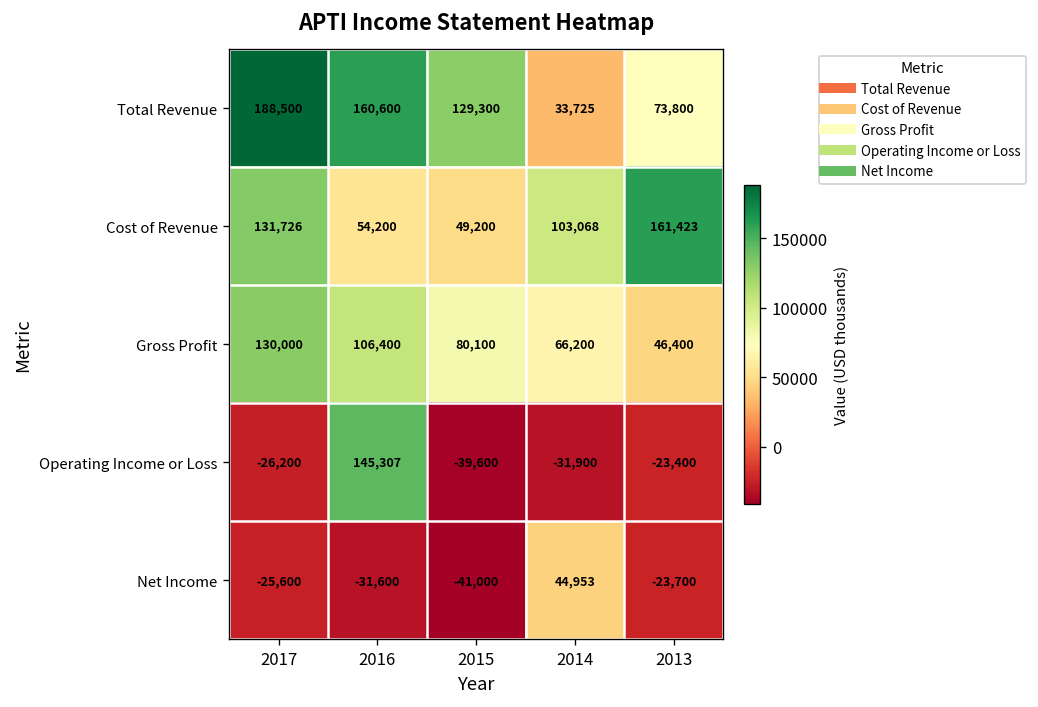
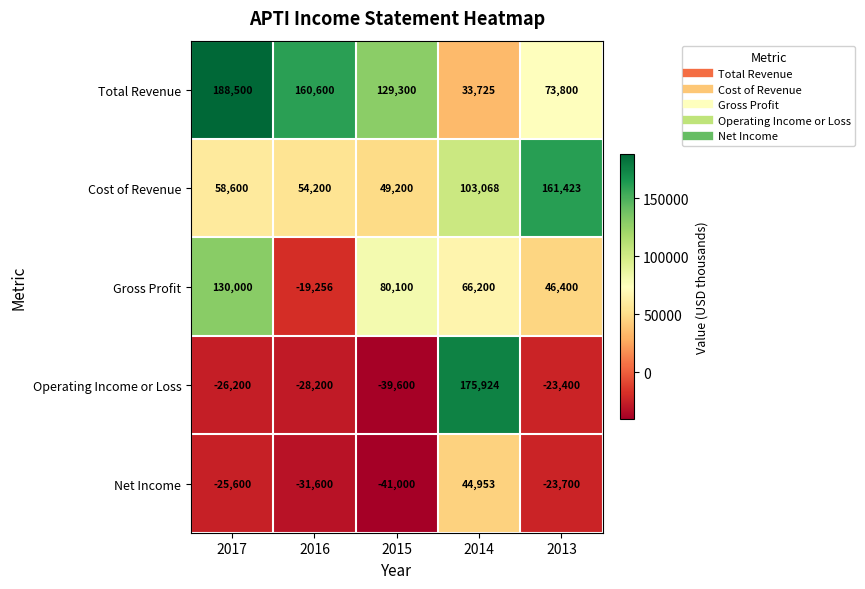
Cost of Revenue, 2017: 131,726 -> 58,600
Gross Profit, 2016: 106,400 -> -19,256
Operating Income or Loss, 2016: 145,307 -> -28,200
Operating Income or Loss, 2014: -31,900 -> 175,924
